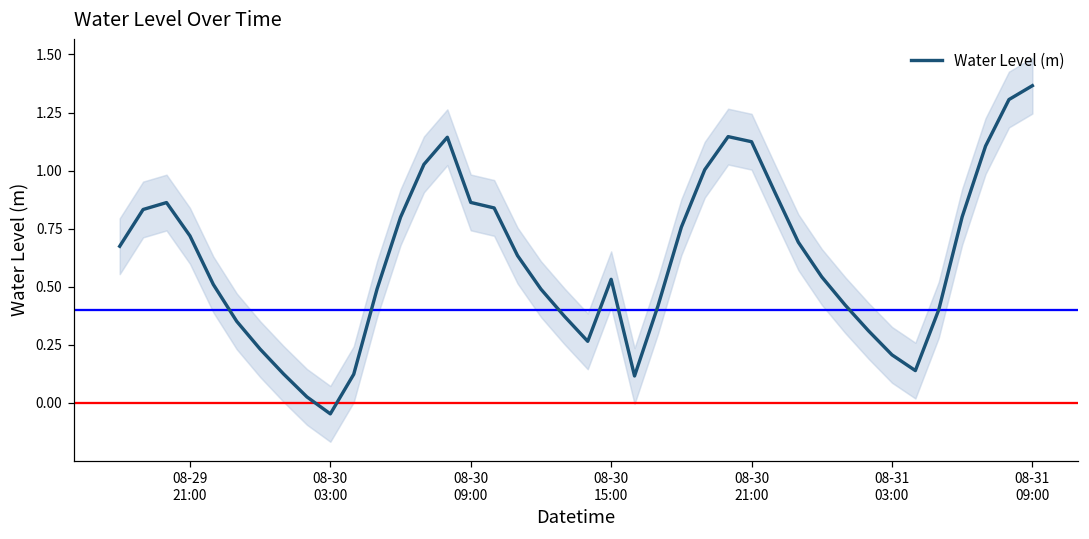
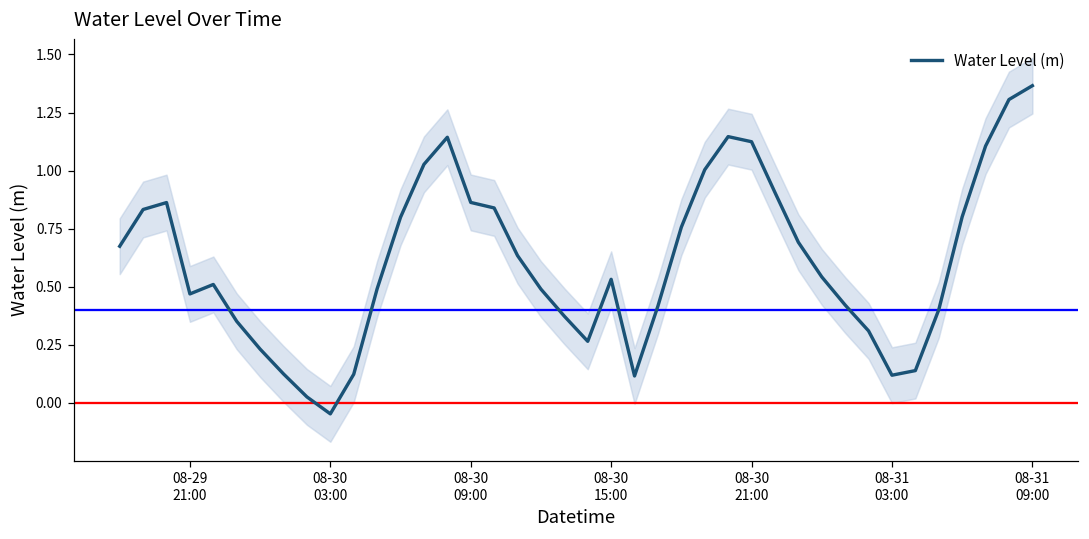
Water Level (m), 08-29 21:00: 0.72 -> 0.47
Water Level (m), 08-31 03:00: 0.21 -> 0.12
